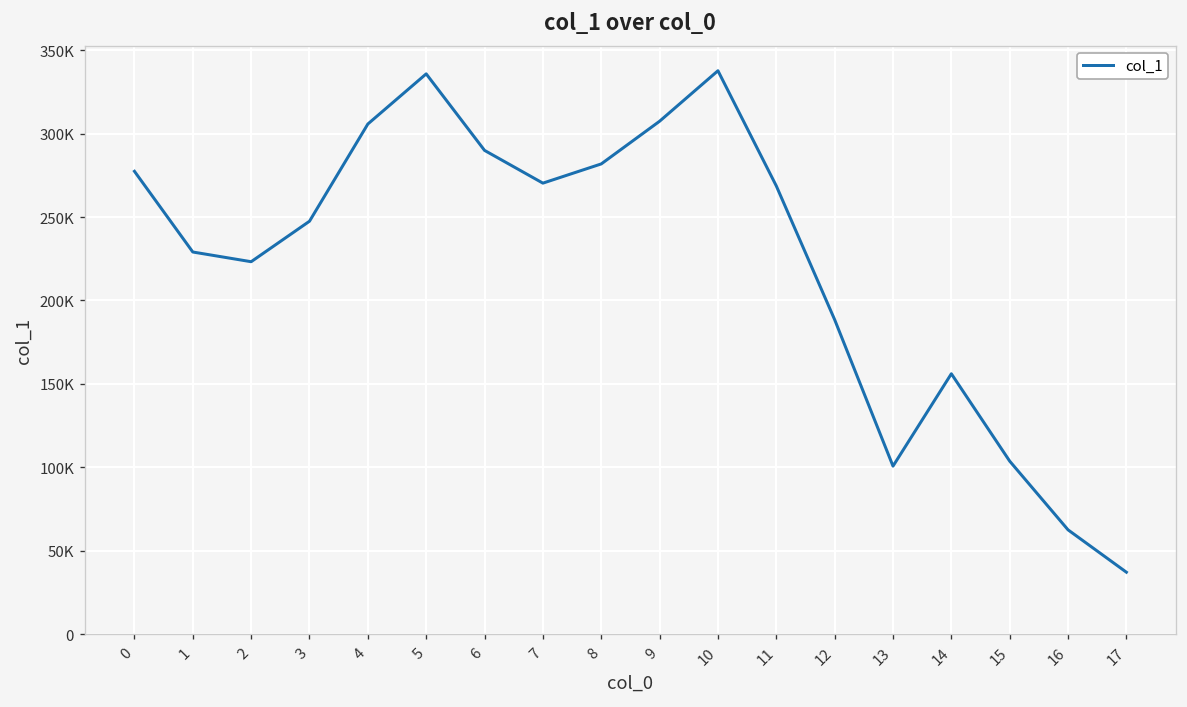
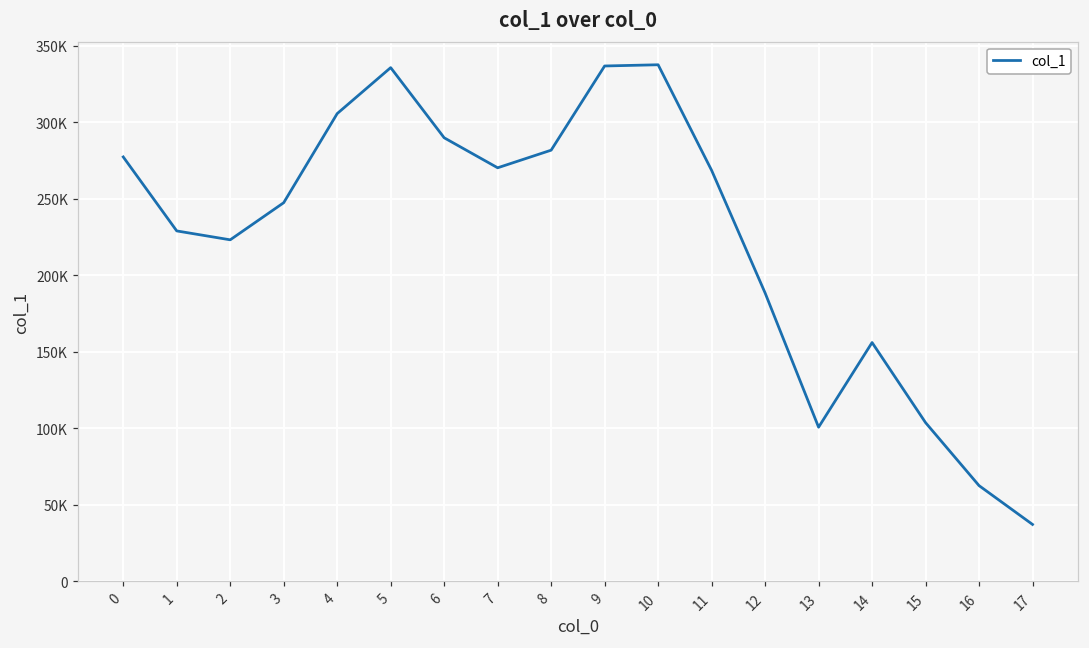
9: 307000 -> 337000
